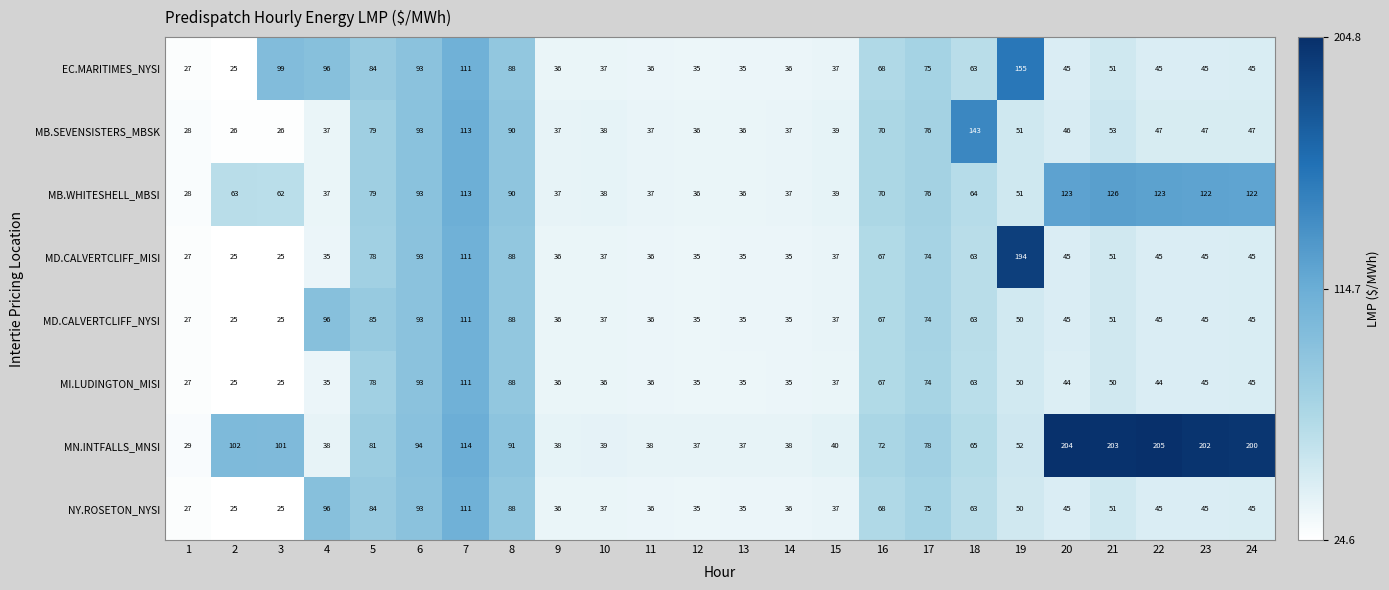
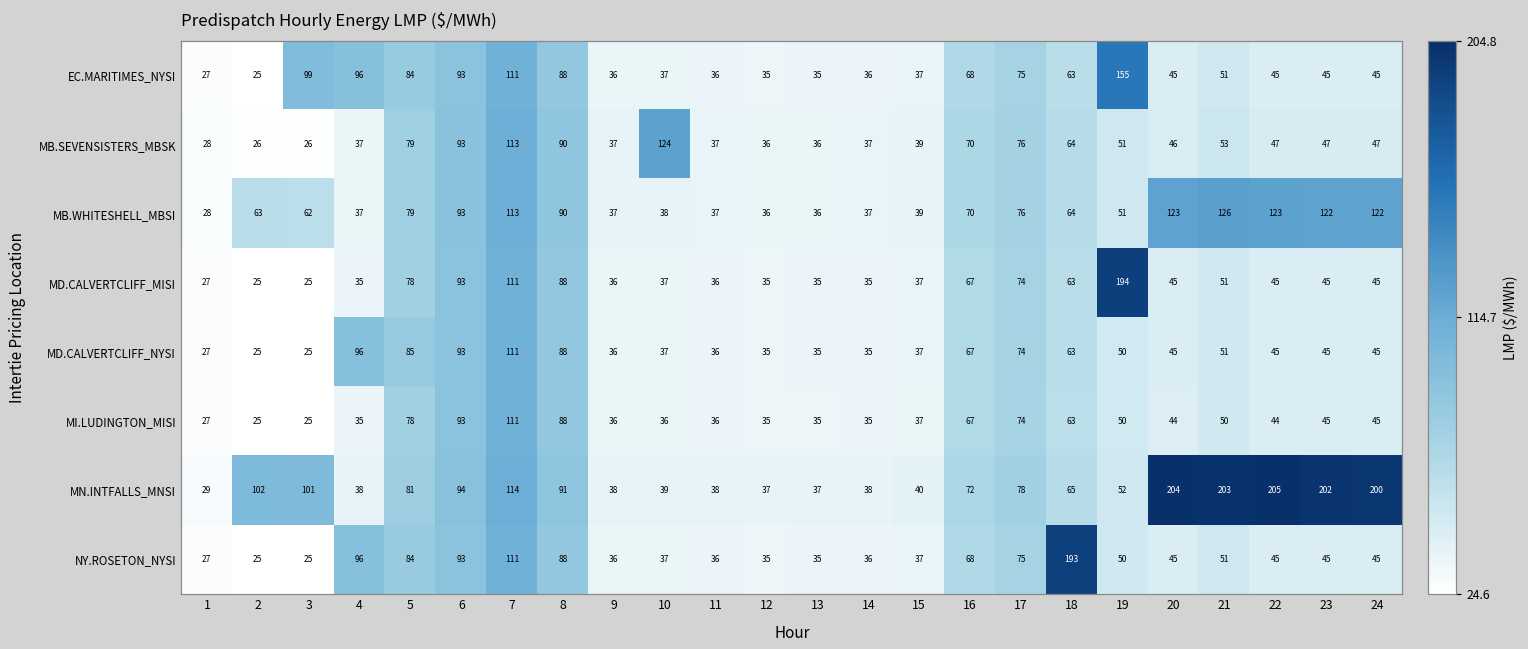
MB.SEVENSISTERS_MBSK, 10: 38 -> 124
MB.SEVENSISTERS_MBSK, 18: 143 -> 64
NY.ROSETON_NYSI, 18: 63 -> 193
